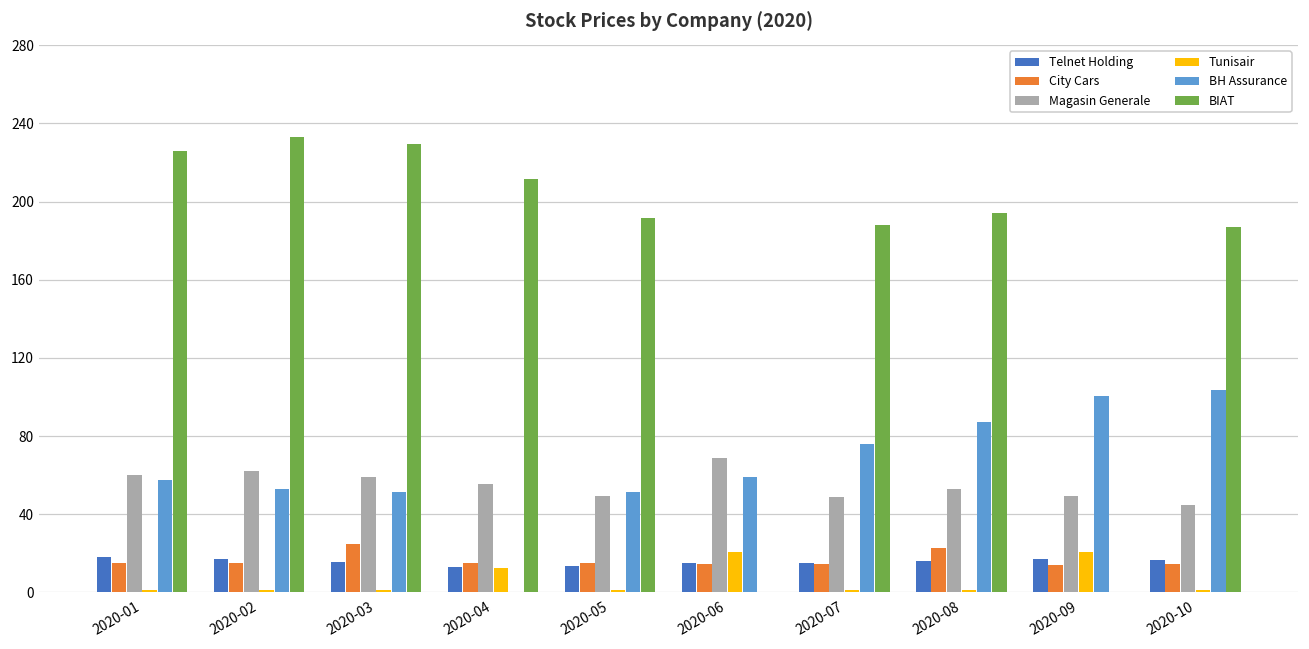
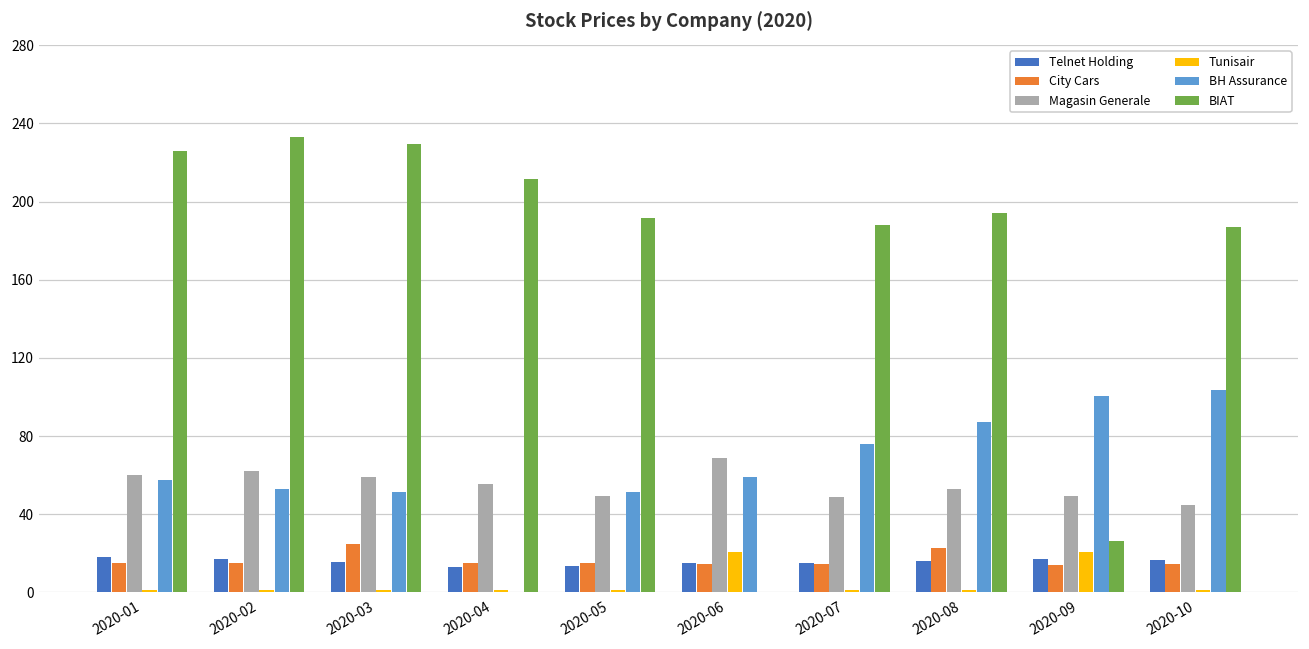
Tunisair, 2020-04: 13 -> 1
BIAT, 2020-09: 0 -> 26
